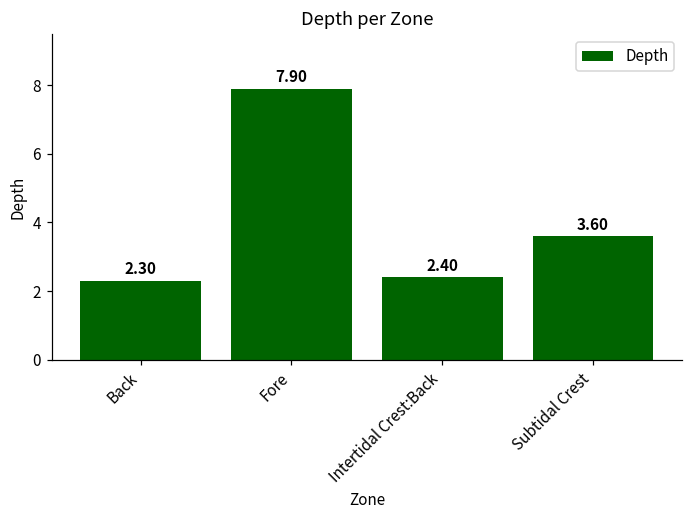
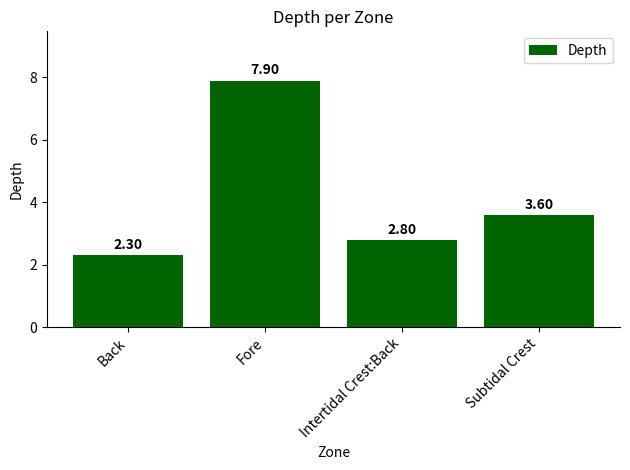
Intertidal Crest:Back: 2.40 -> 2.80
